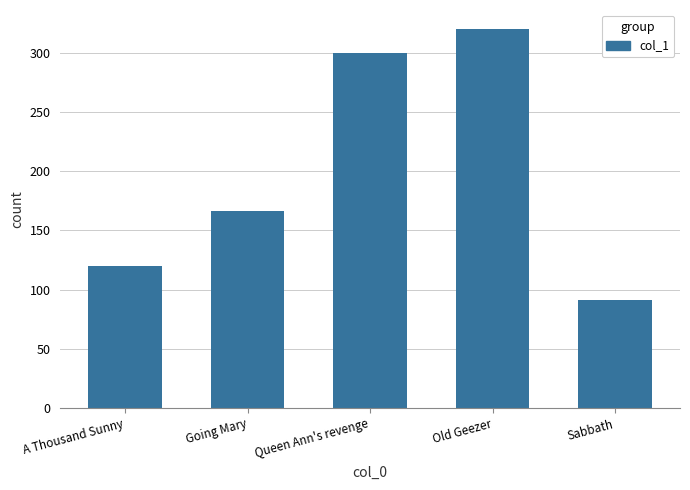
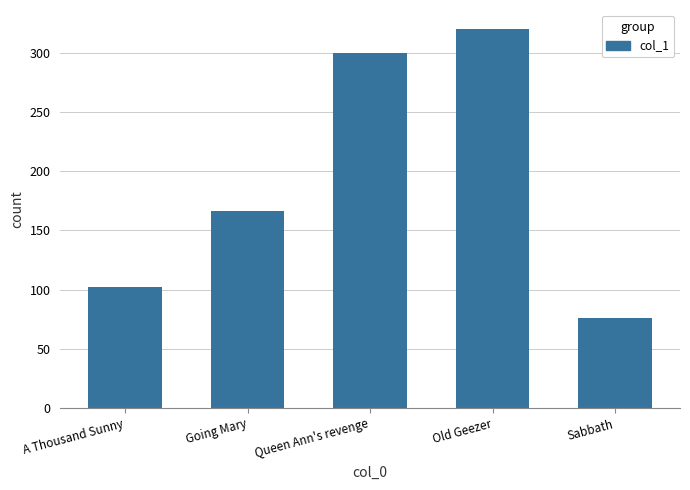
A Thousand Sunny: 120 -> 102
Sabbath: 91 -> 76
